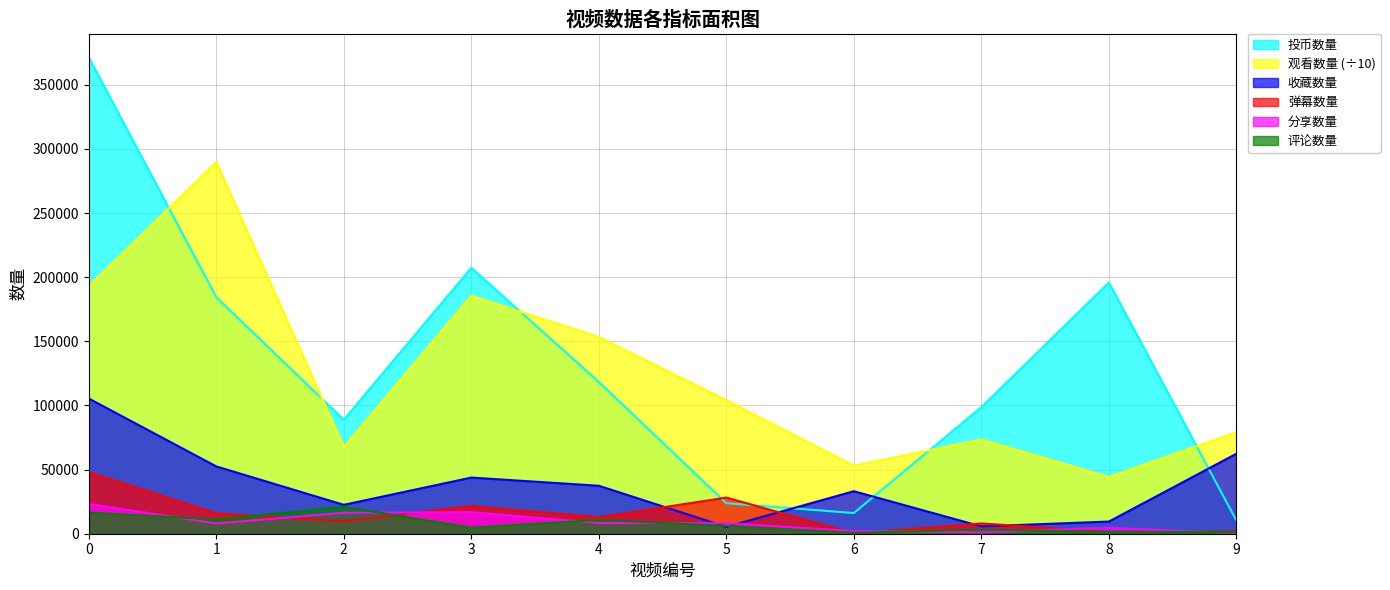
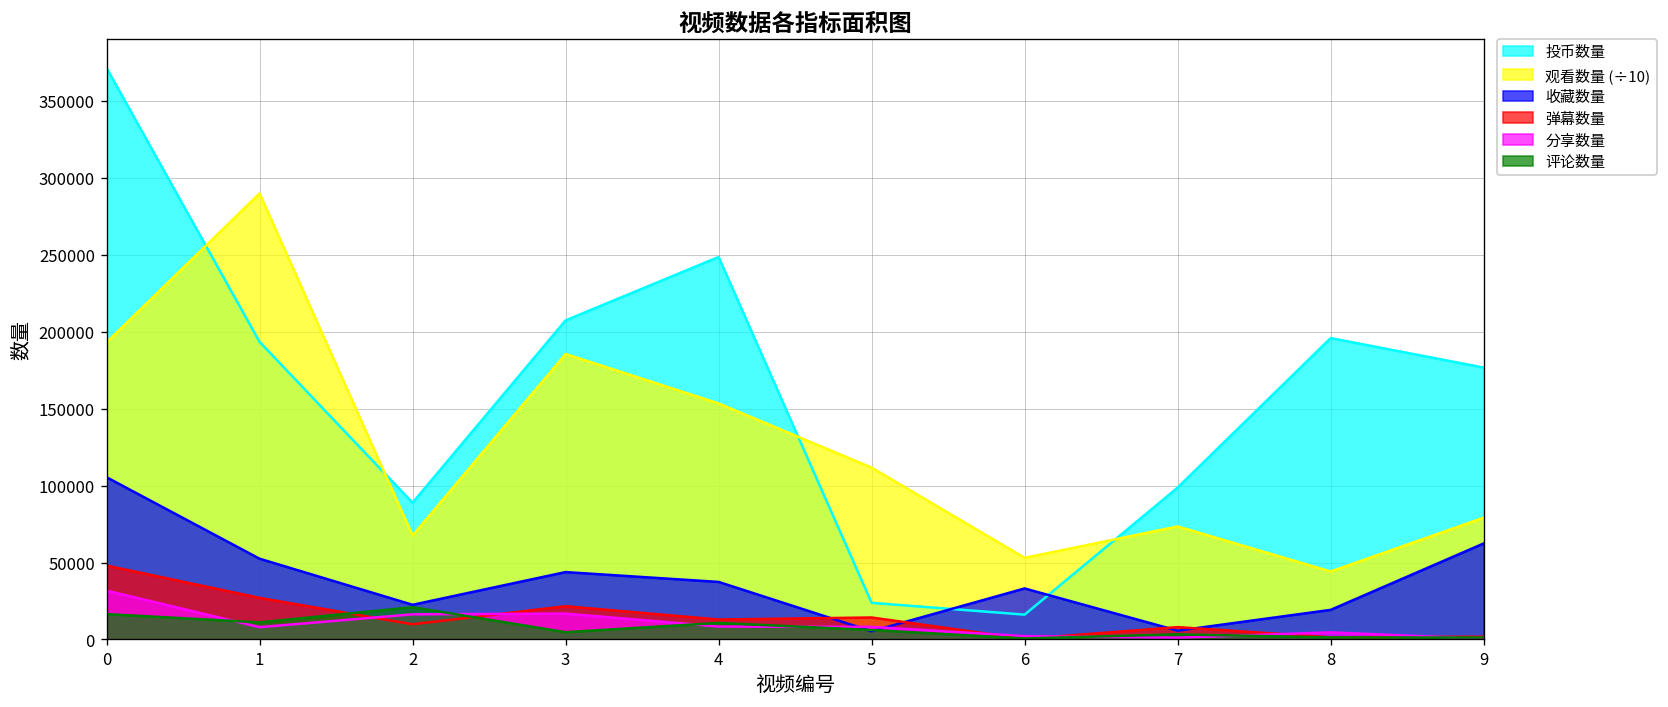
分享数量, 0: 23000 -> 32000
投币数量, 1: 184000 -> 193000
弹幕数量, 1: 16000 -> 27000
投币数量, 4: 118000 -> 248000
观看数量 (÷10), 5: 104000 -> 112000
弹幕数量, 5: 28000 -> 14000
收藏数量, 8: 9000 -> 19000
投币数量, 9: 10000 -> 177000
